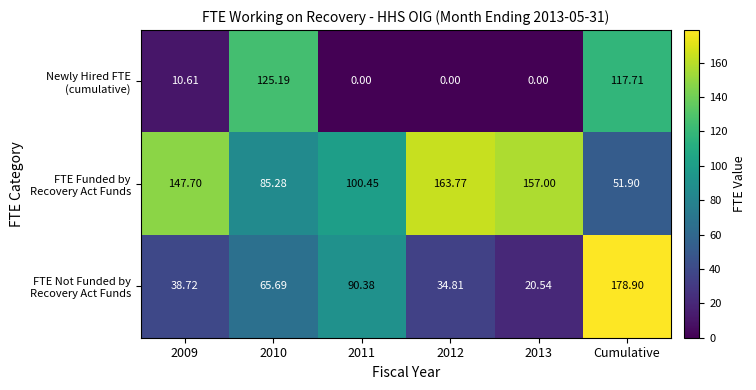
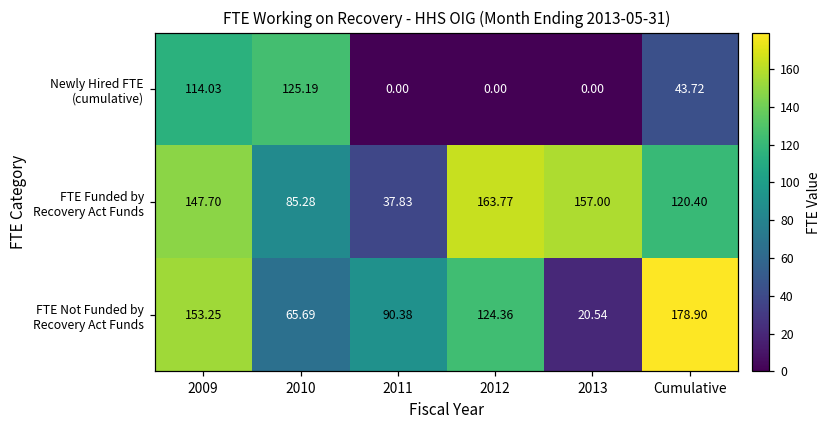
Newly Hired FTE (cumulative), 2009: 10.61 -> 114.03
Newly Hired FTE (cumulative), Cumulative: 117.71 -> 43.72
FTE Funded by Recovery Act Funds, 2011: 100.45 -> 37.83
FTE Funded by Recovery Act Funds, Cumulative: 51.90 -> 120.40
FTE Not Funded by Recovery Act Funds, 2009: 38.72 -> 153.25
FTE Not Funded by Recovery Act Funds, 2012: 34.81 -> 124.36
